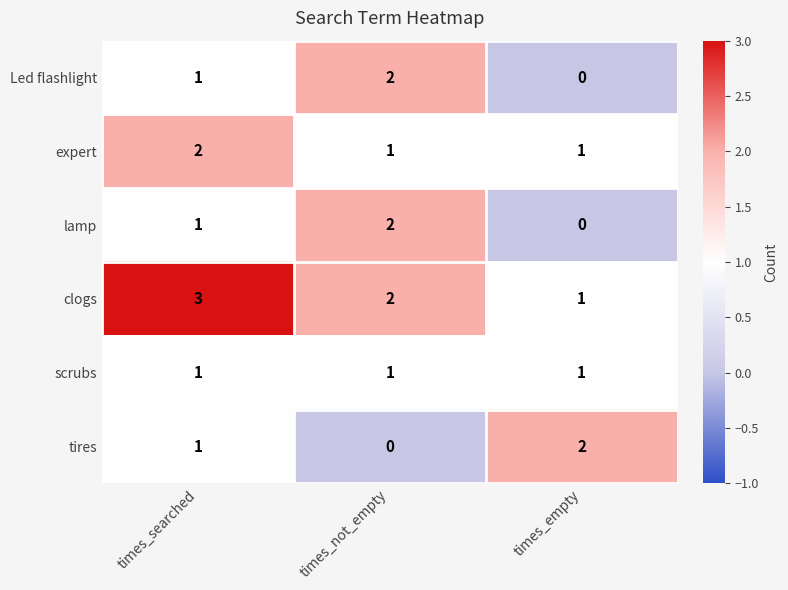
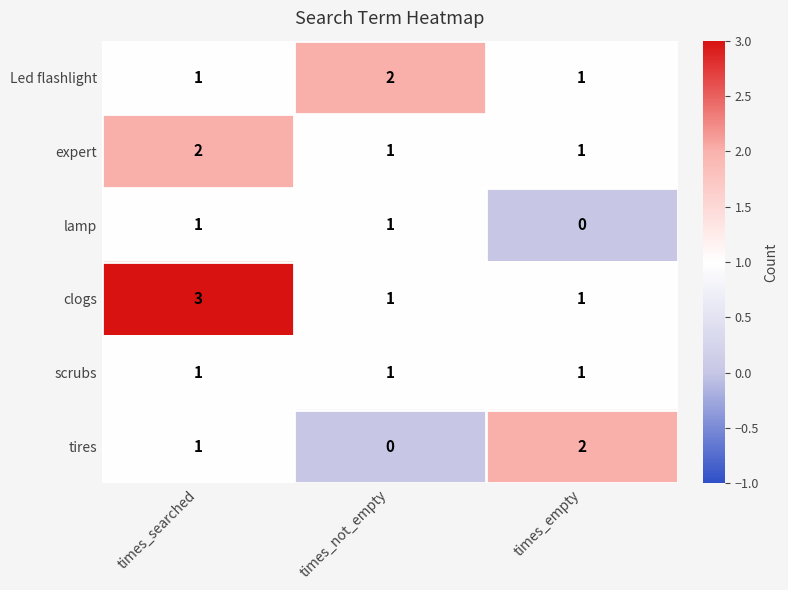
Led flashlight, times_empty: 0 -> 1
lamp, times_not_empty: 2 -> 1
clogs, times_not_empty: 2 -> 1
